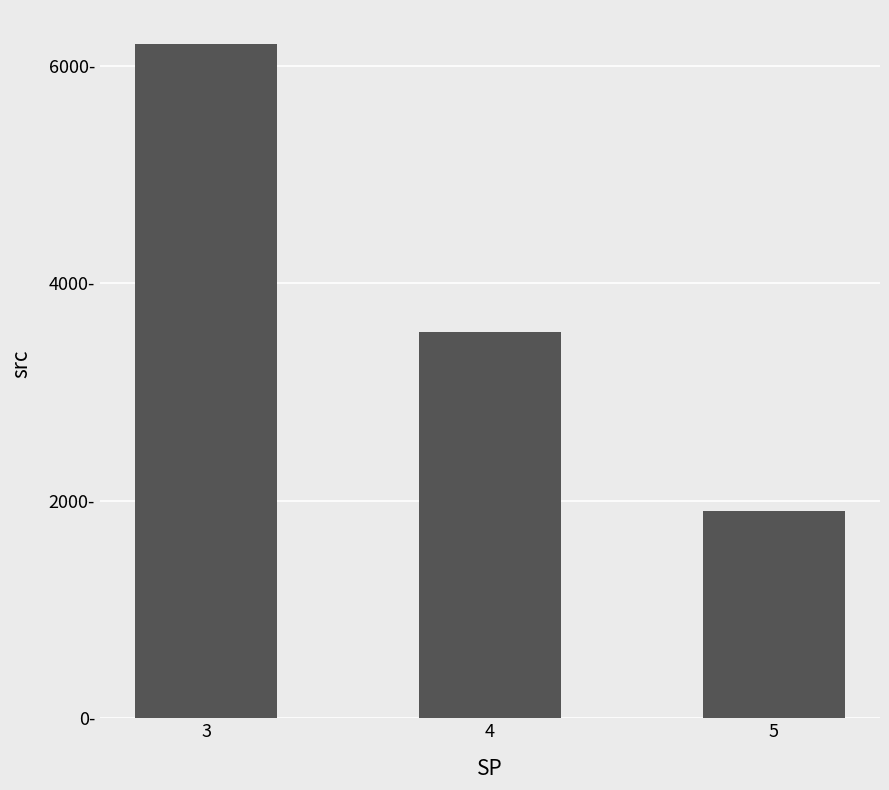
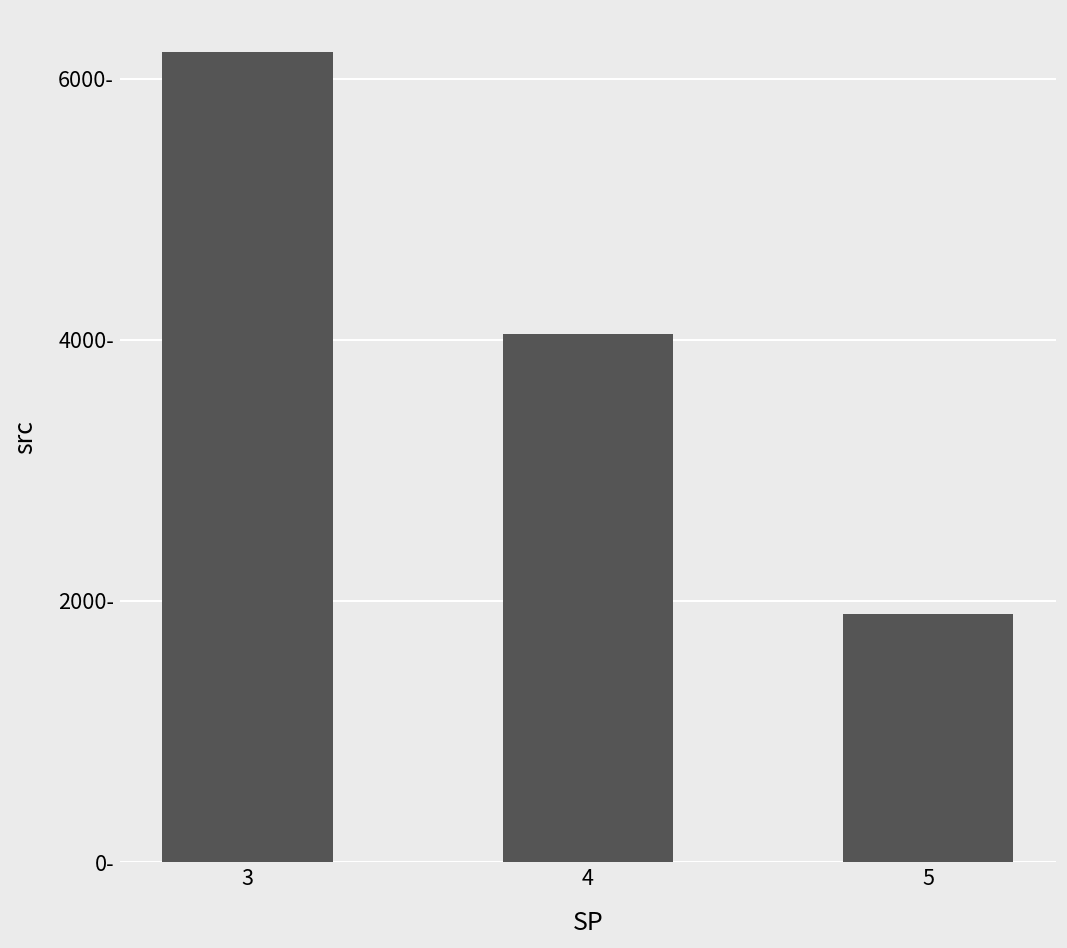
4: 3550- -> 4050-
